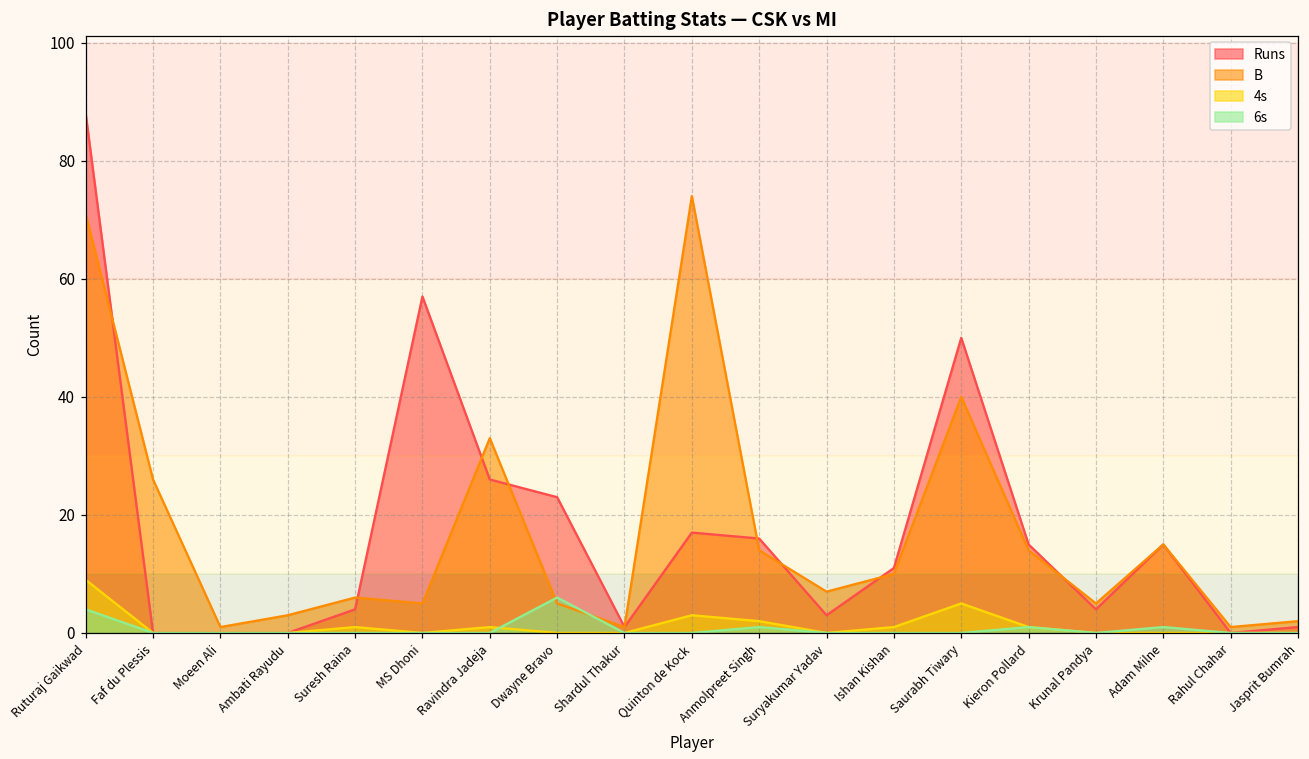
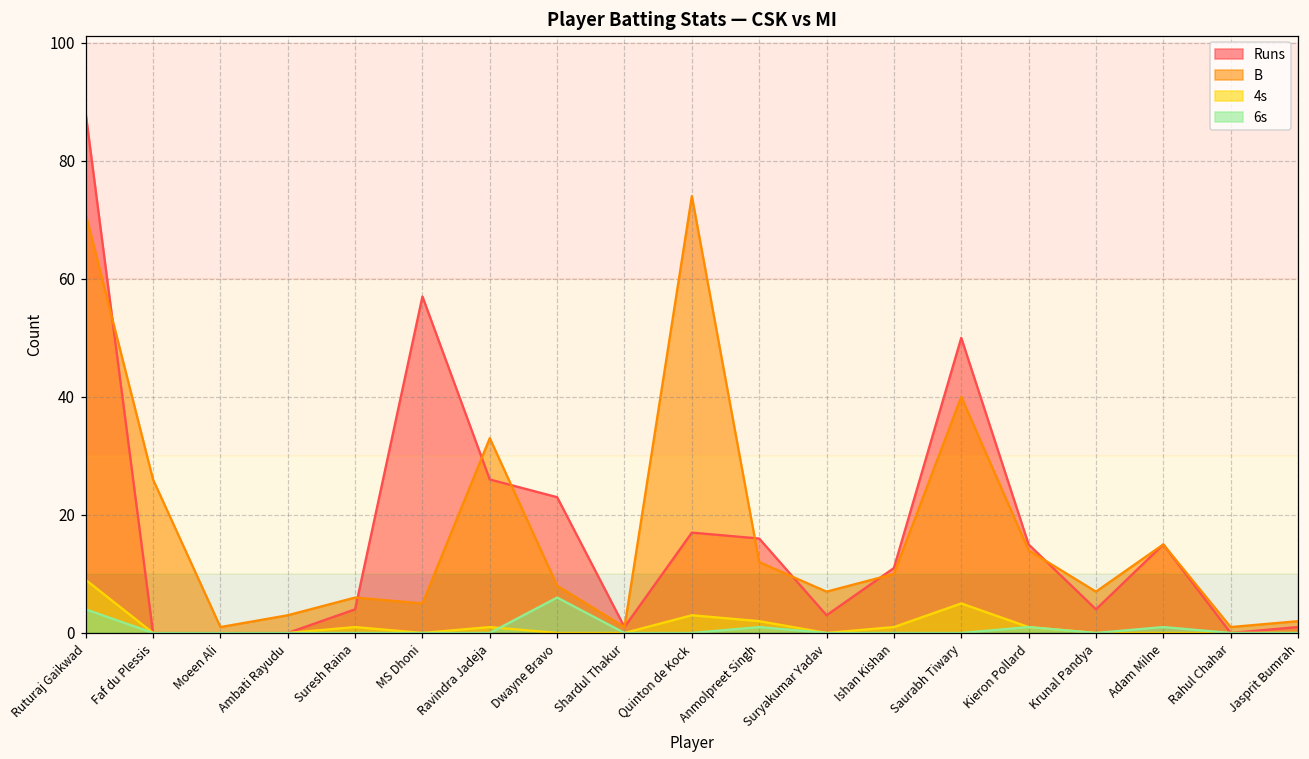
B, Dwayne Bravo: 5 -> 8
B, Anmolpreet Singh: 14 -> 12
B, Krunal Pandya: 5 -> 7
